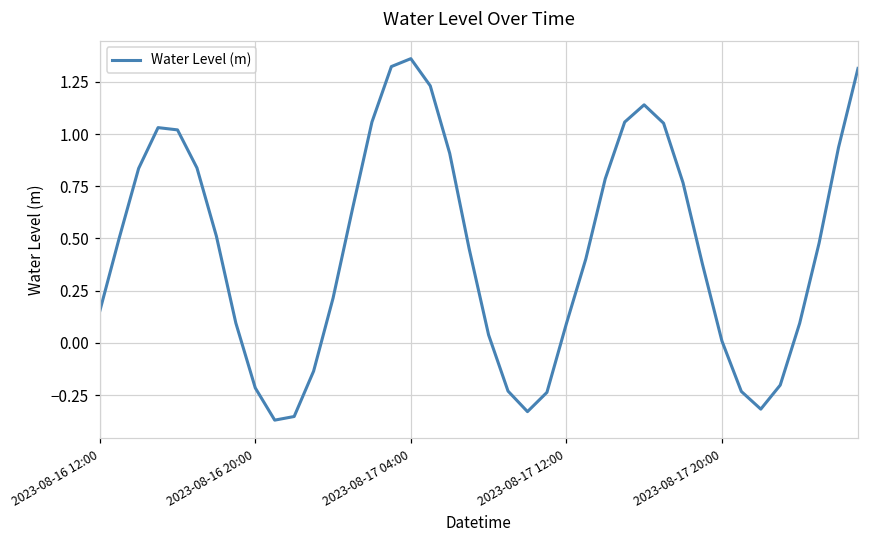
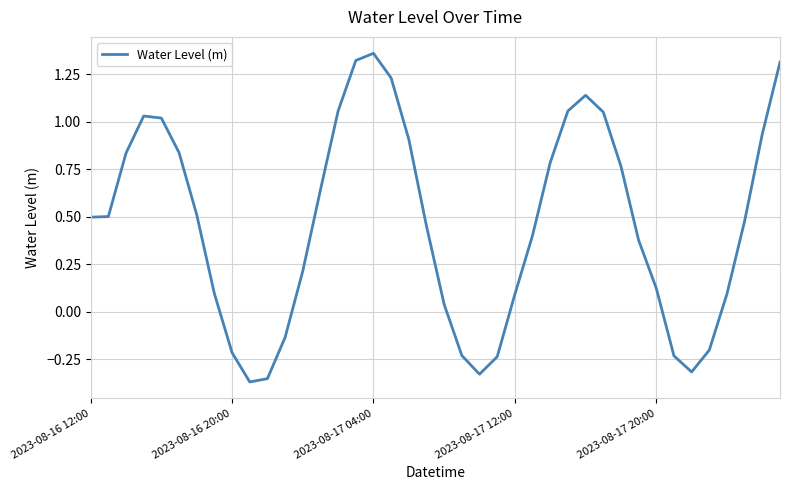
2023-08-16 12:00: 0.15 -> 0.50
2023-08-17 20:00: 0.01 -> 0.12
